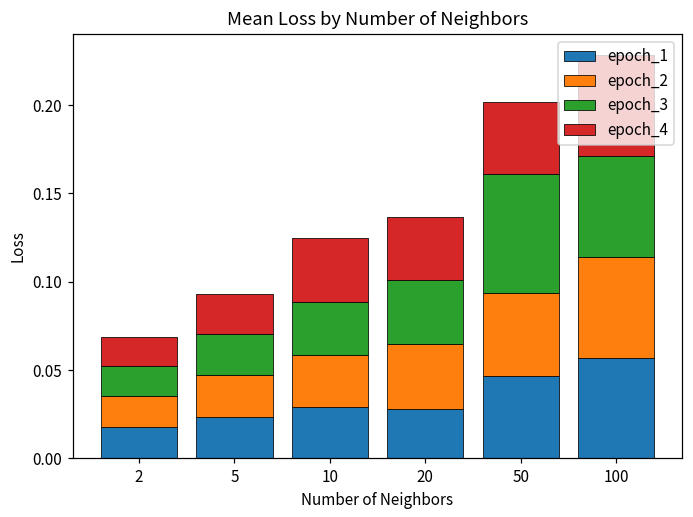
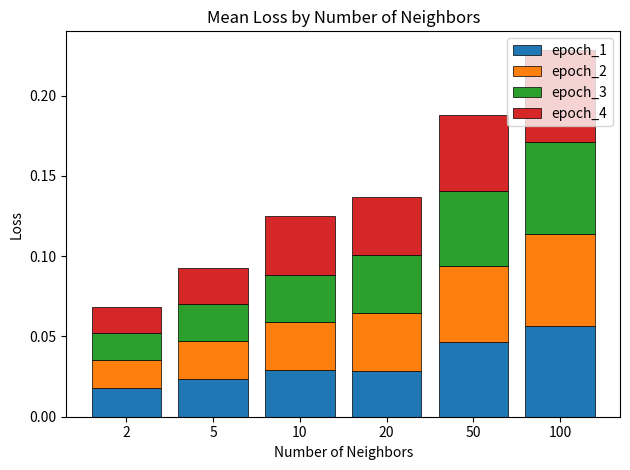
epoch_3, 50: 0.067 -> 0.047
epoch_4, 50: 0.040 -> 0.047
